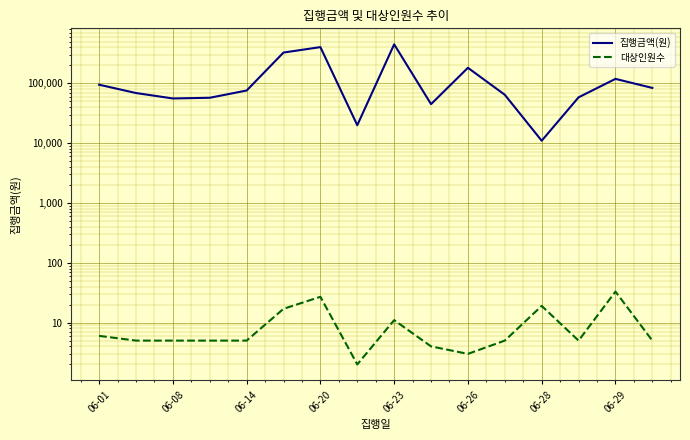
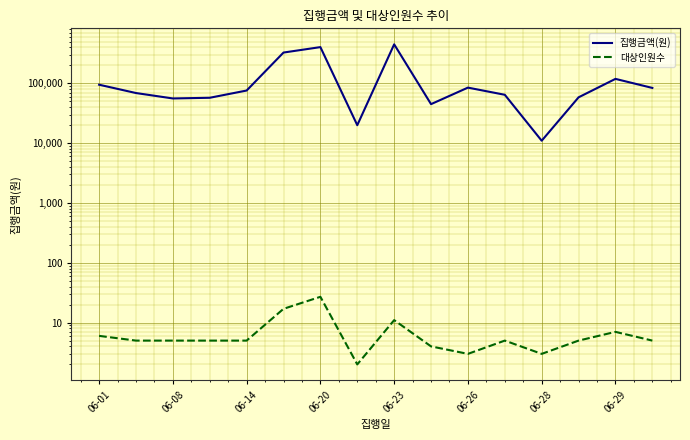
집행금액(원), 06-26: 180,000 -> 90,000
대상인원수, 06-28: 19 -> 3
대상인원수, 06-29: 30 -> 7
